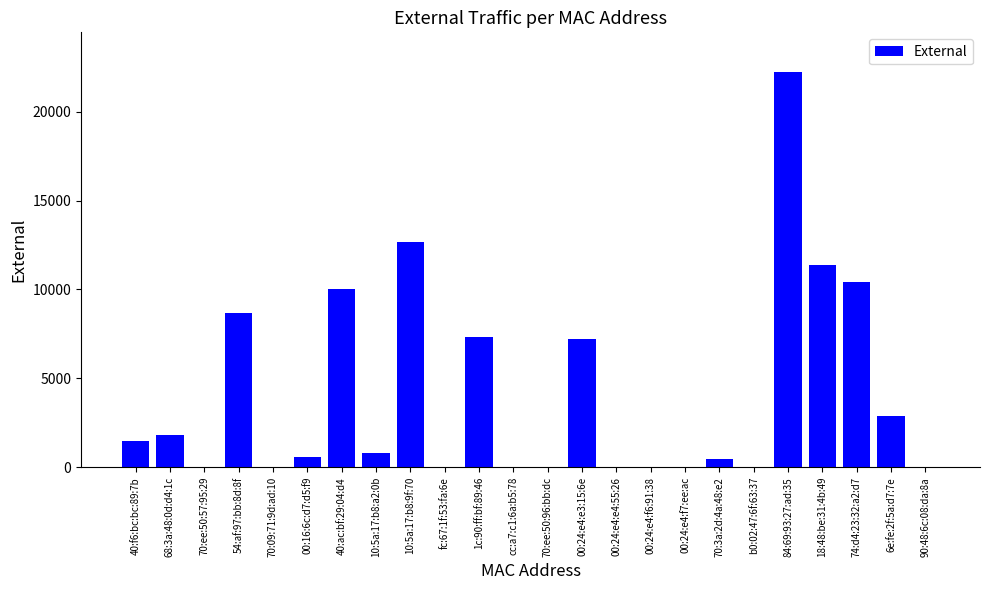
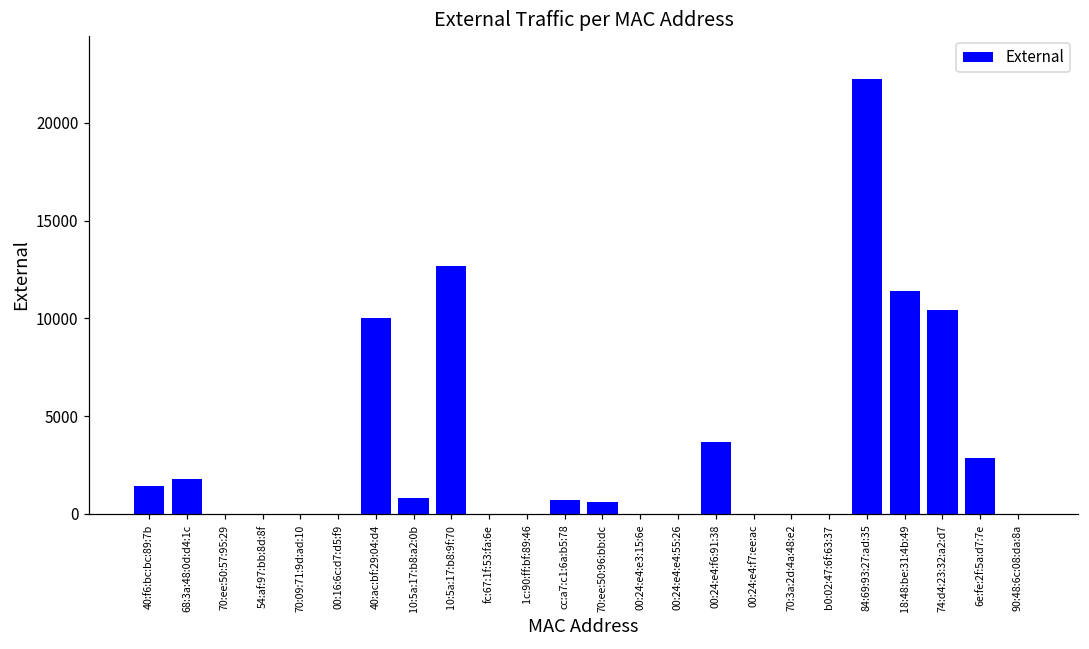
54:af:97:bb:8d:8f: 8700 -> 0
00:16:6c:d7:d5:f9: 600 -> 0
1c:90:ff:bf:89:46: 7300 -> 0
cc:a7:c1:6a:b5:78: 0 -> 700
70:ee:50:96:bb:dc: 0 -> 600
00:24:e4:e3:15:6e: 7200 -> 0
00:24:e4:f6:91:38: 0 -> 3700
70:3a:2d:4a:48:e2: 500 -> 0
